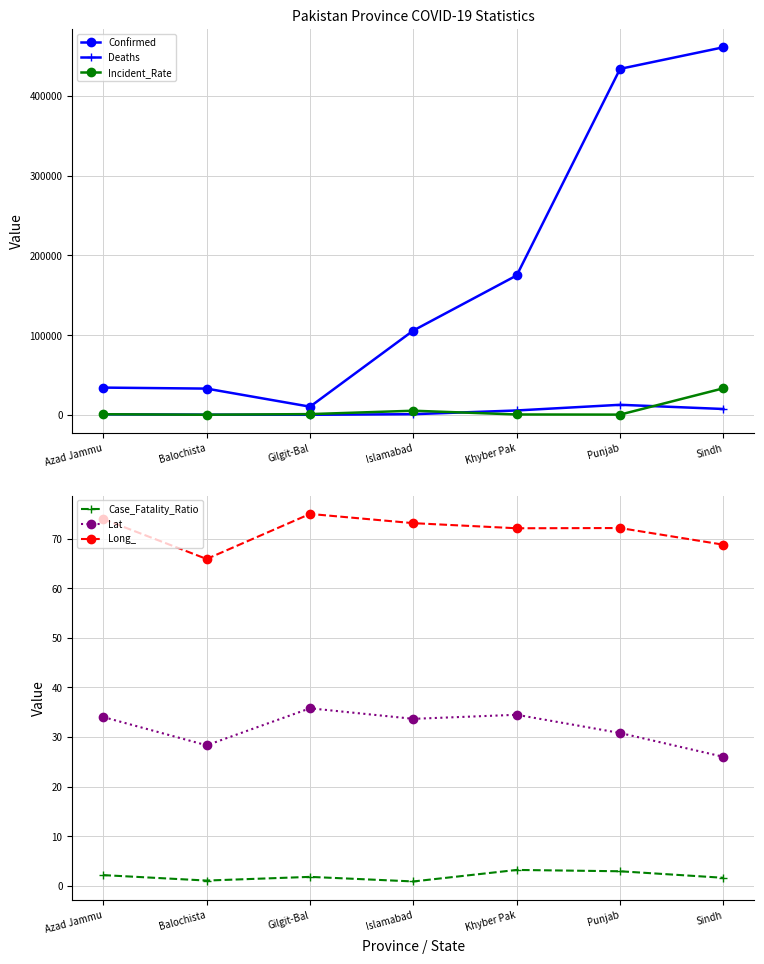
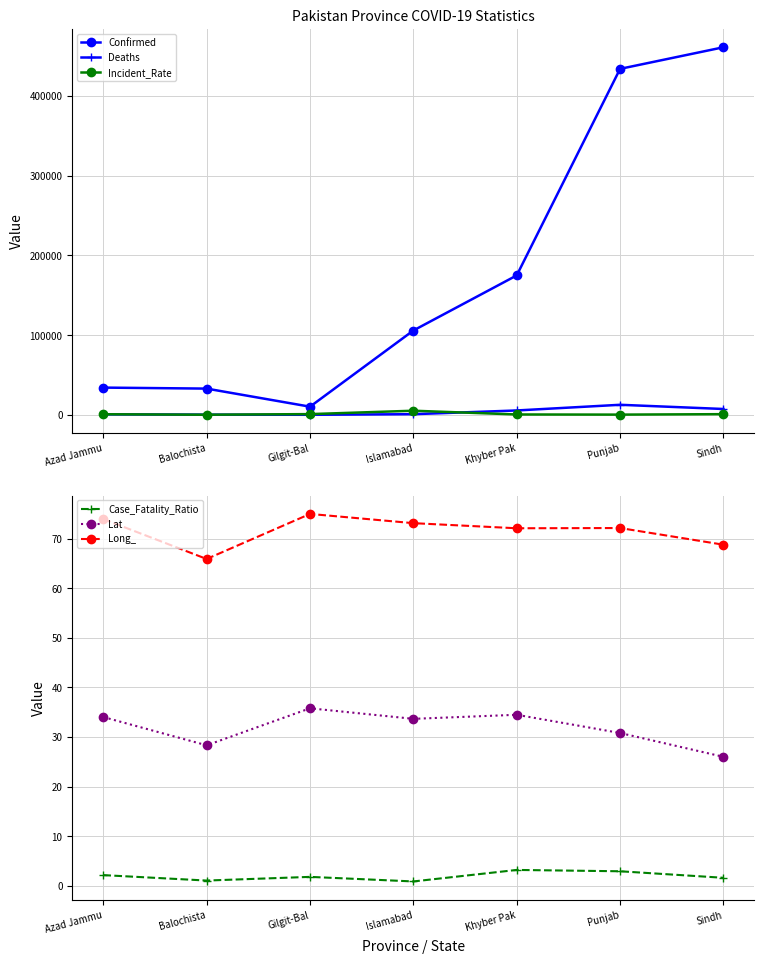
Pakistan Province COVID-19 Statistics, Incident_Rate, Sindh: 30000 -> 0
